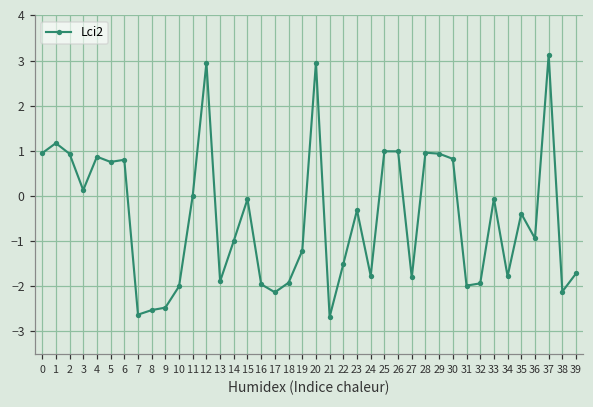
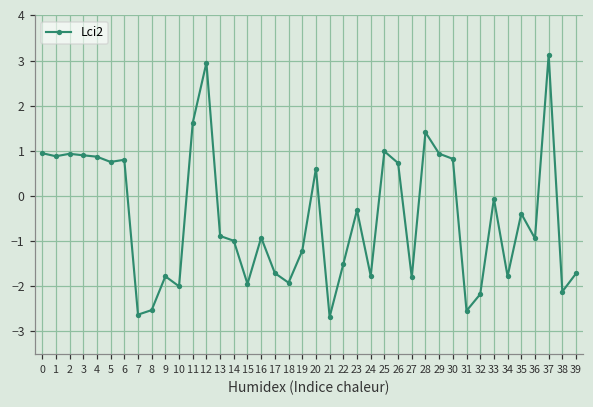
1: 1.2 -> 0.9
3: 0.1 -> 0.9
9: -2.5 -> -1.8
11: 0.0 -> 1.6
13: -1.9 -> -0.9
15: -0.1 -> -2.0
16: -2.0 -> -0.9
17: -2.1 -> -1.7
20: 3.0 -> 0.6
26: 1.0 -> 0.7
28: 1.0 -> 1.4
31: -2.0 -> -2.5
32: -1.9 -> -2.2
